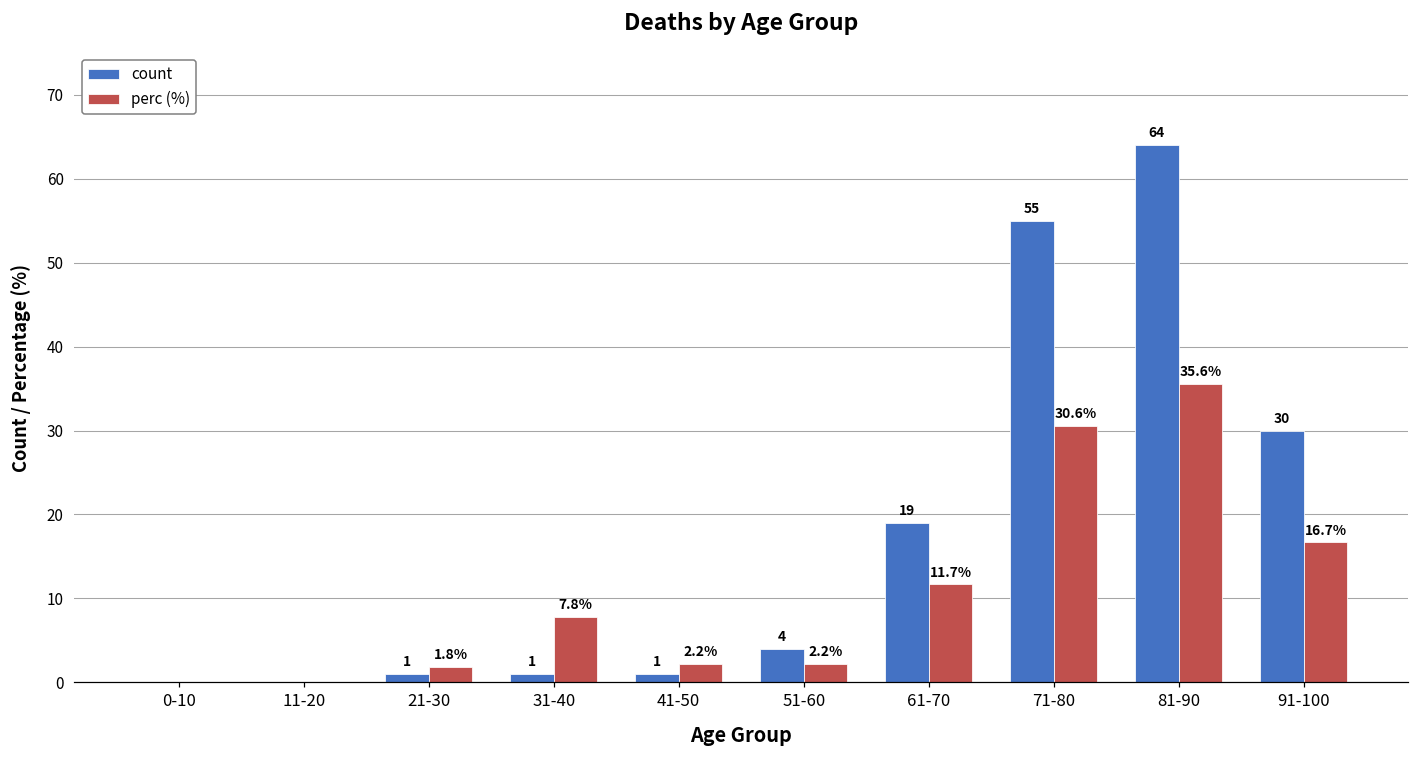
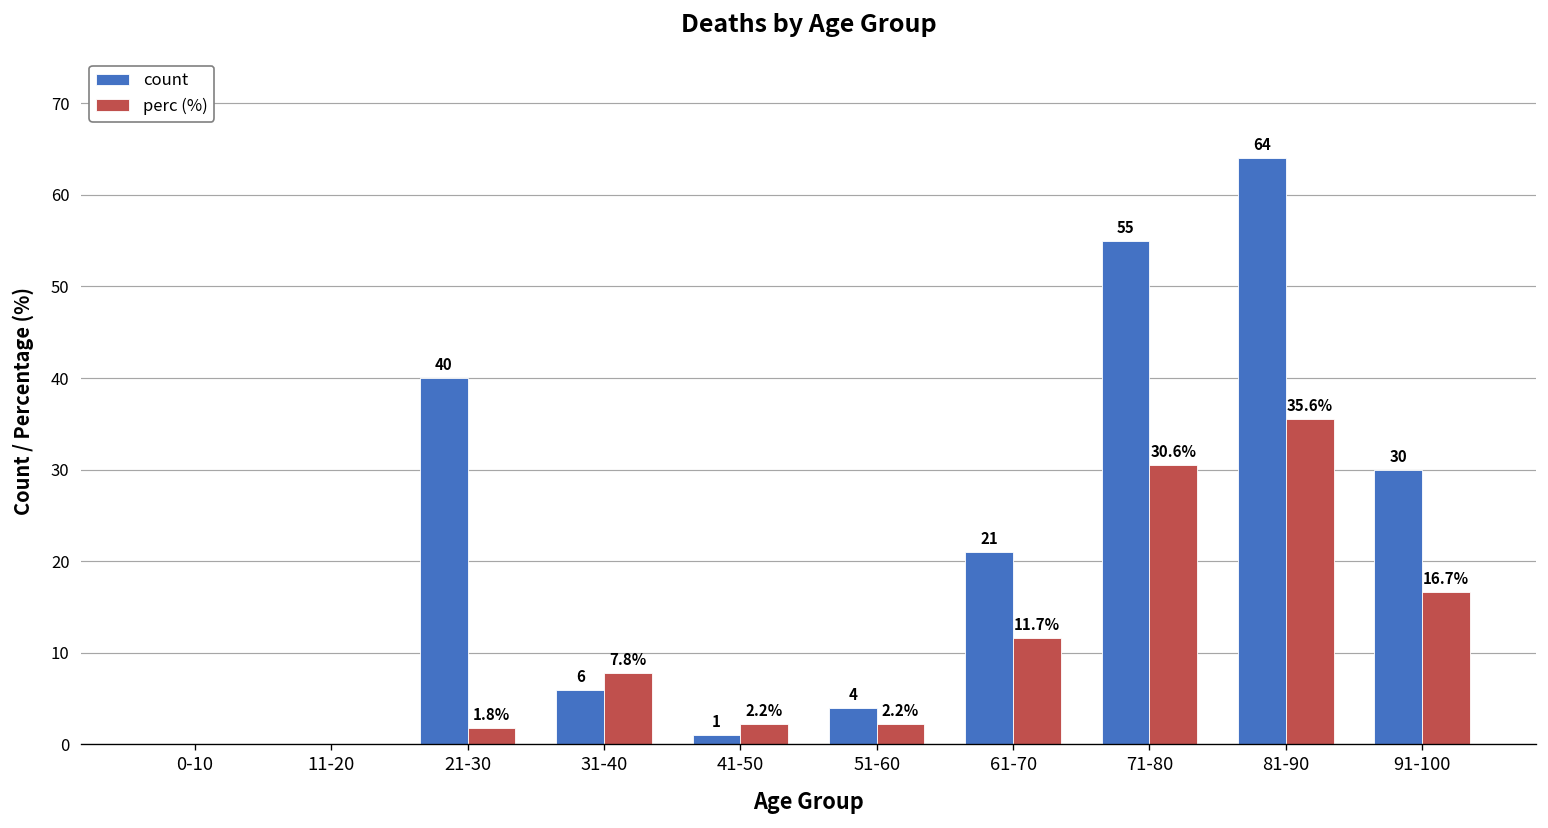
count, 21-30: 1 -> 40
count, 31-40: 1 -> 6
count, 61-70: 19 -> 21
